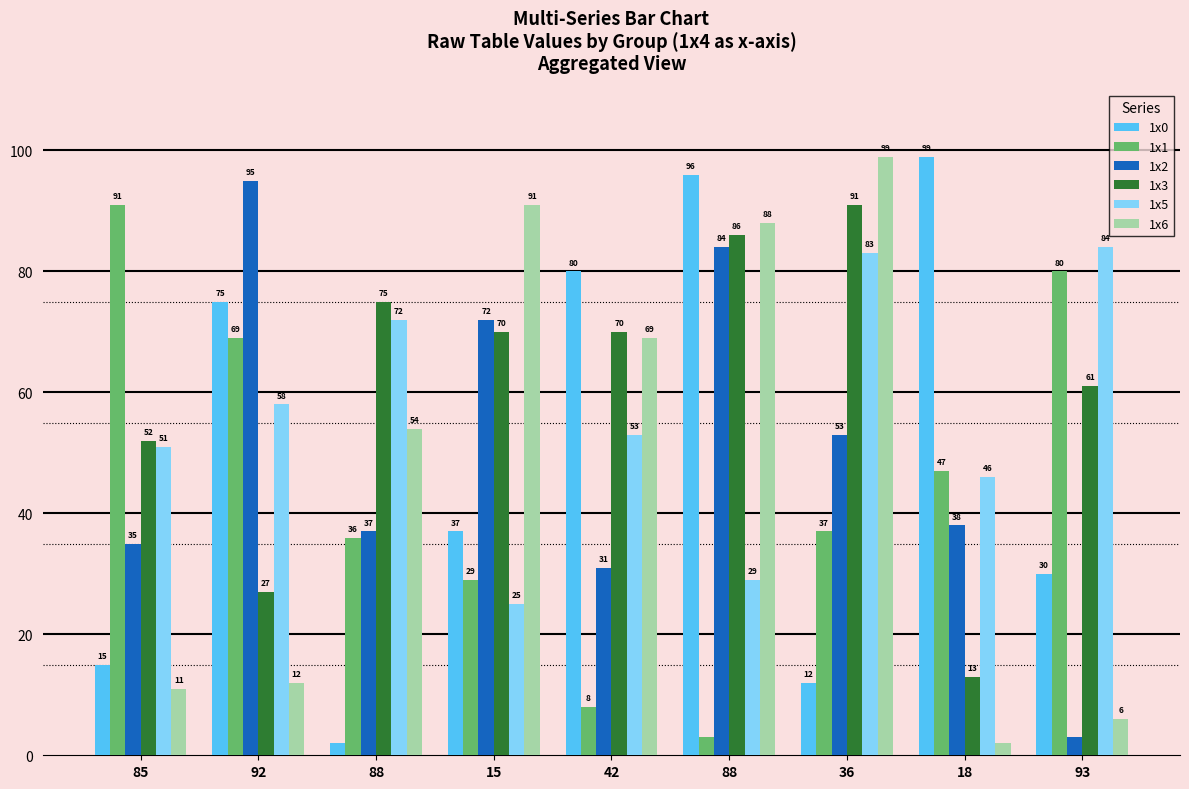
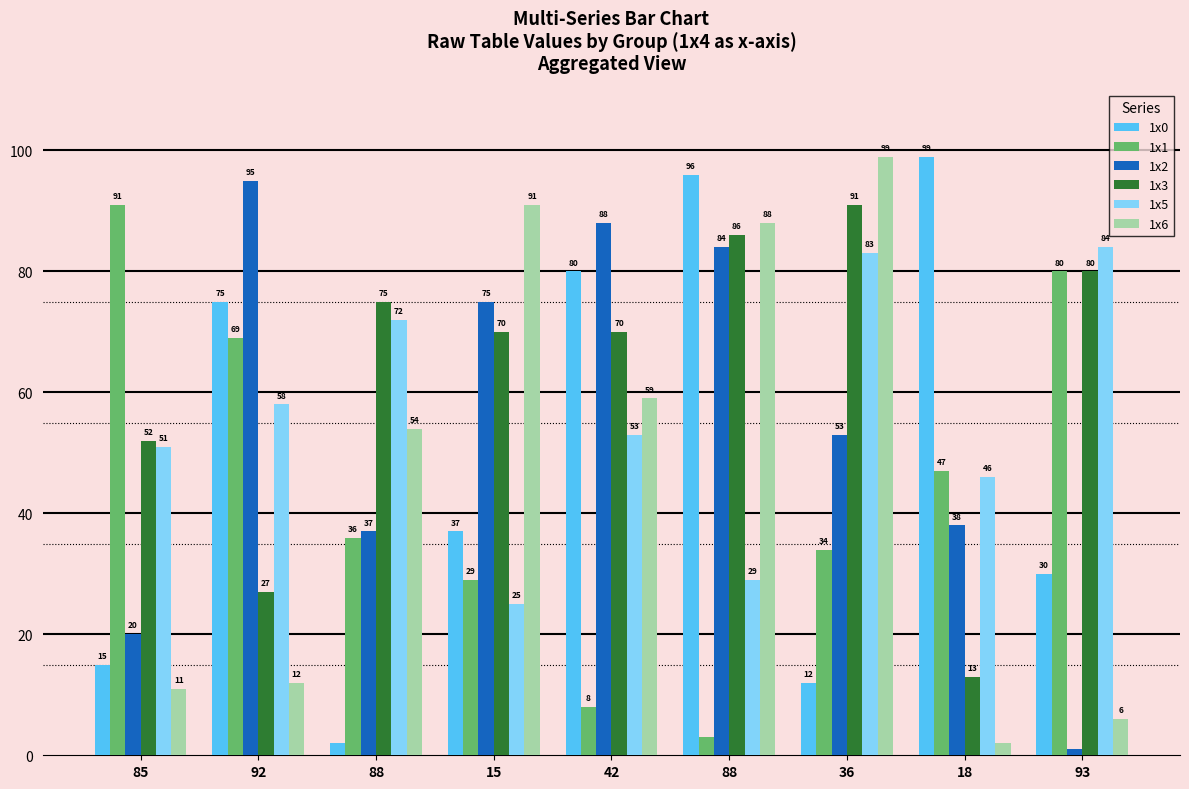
1x2, 85: 35 -> 20
1x2, 15: 72 -> 75
1x2, 42: 31 -> 88
1x6, 42: 69 -> 59
1x1, 36: 37 -> 34
1x2, 93: 3 -> 1
1x3, 93: 61 -> 80
